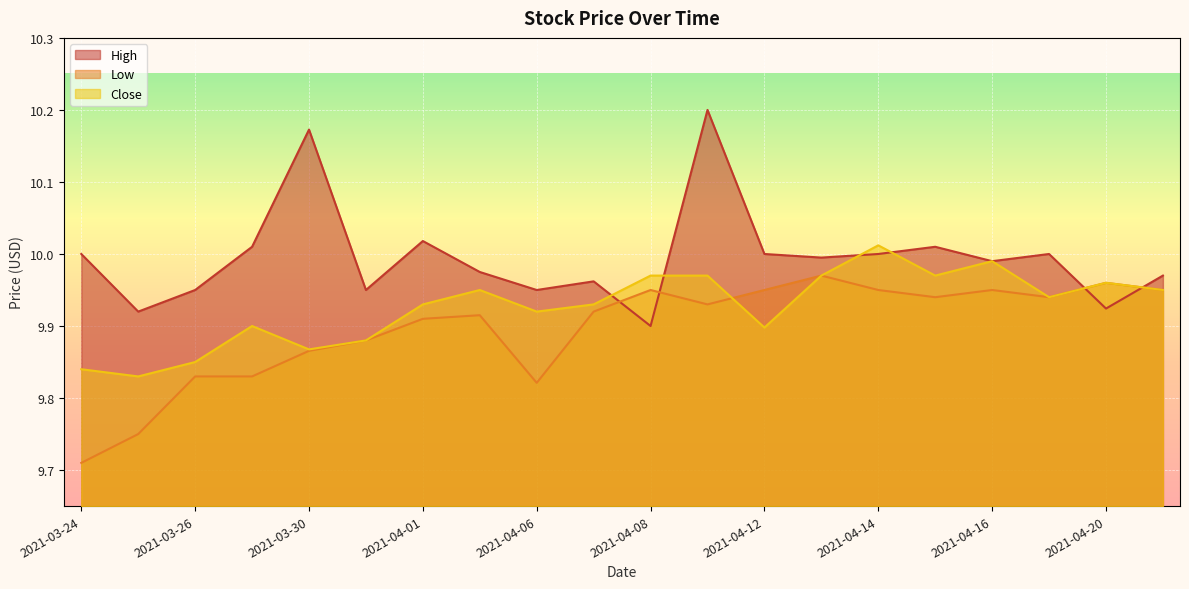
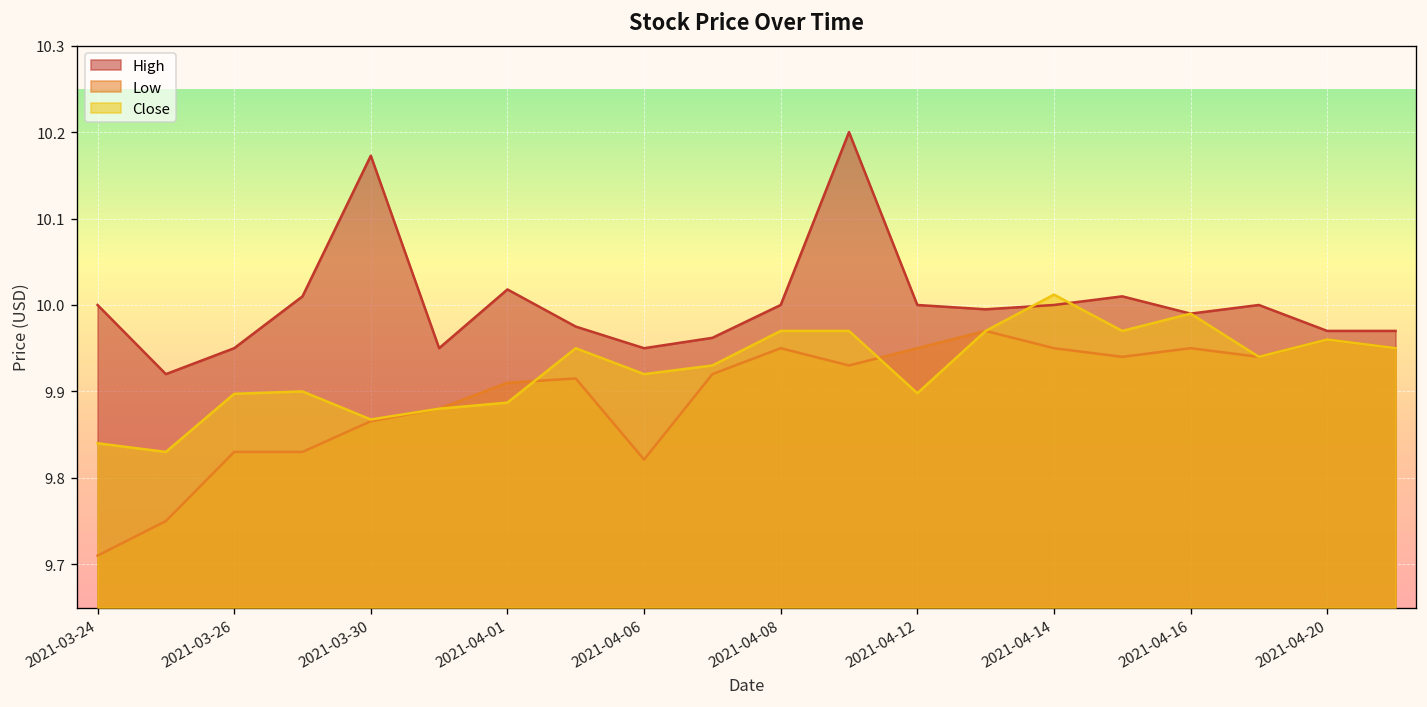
Close, 2021-03-26: 9.85 -> 9.90
Close, 2021-04-01: 9.93 -> 9.89
High, 2021-04-08: 9.9 -> 10.0
High, 2021-04-20: 9.92 -> 9.97
